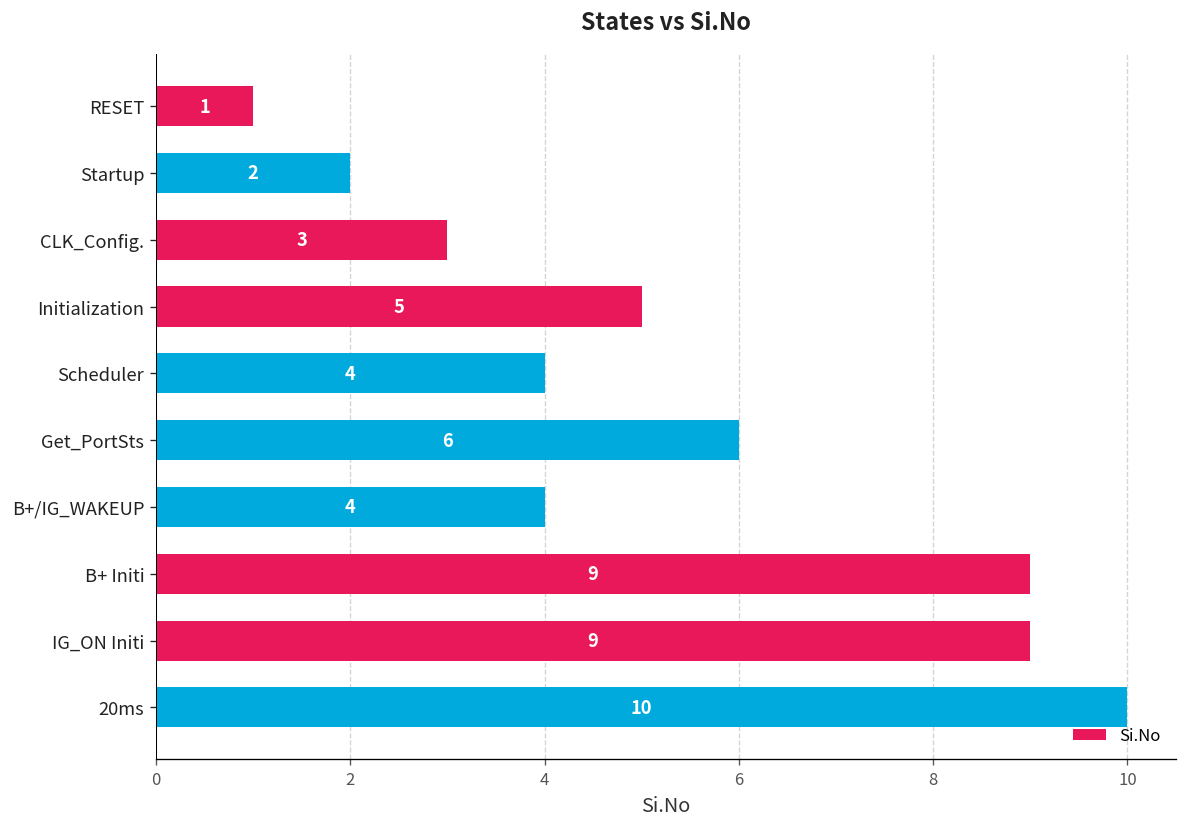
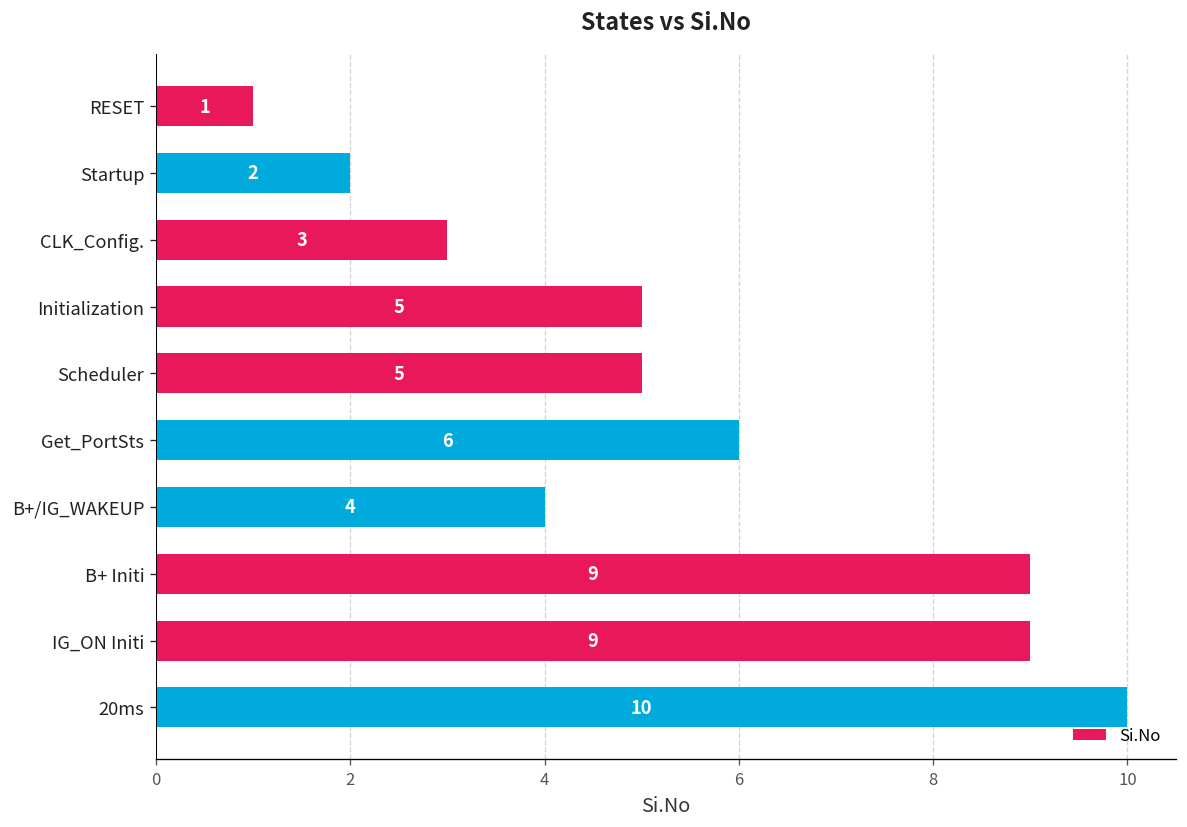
Scheduler: 4 -> 5
